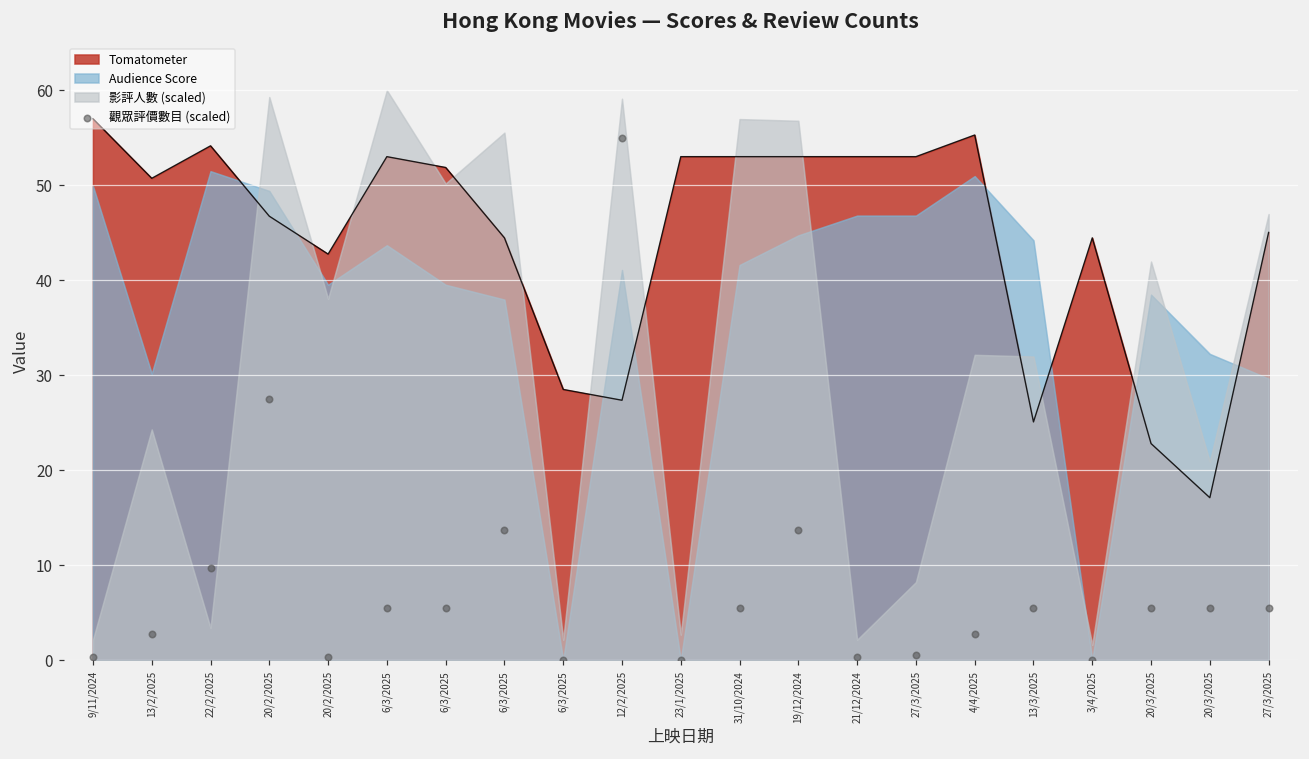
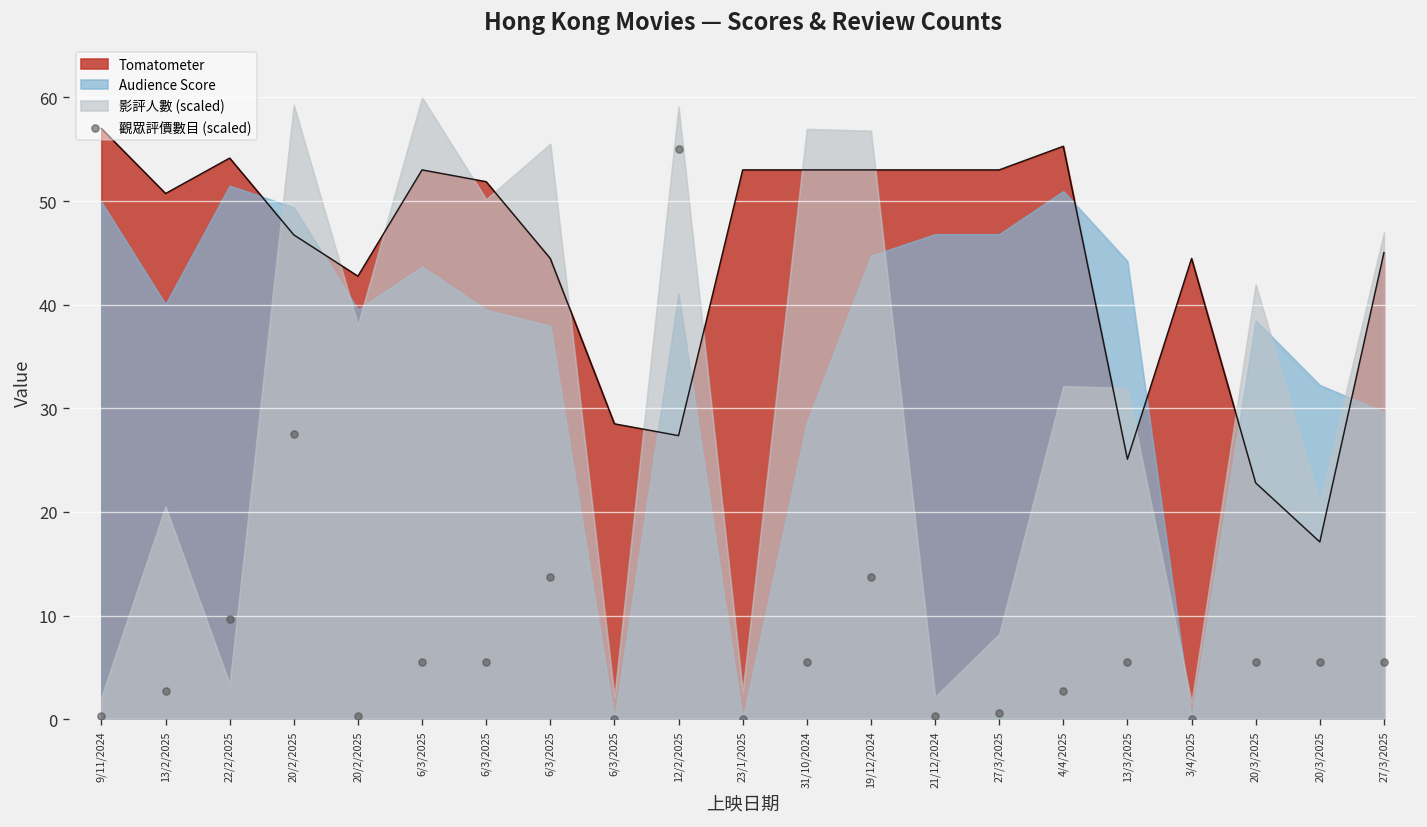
Audience Score, 13/2/2025: 30 -> 40
影評人數 (scaled), 13/2/2025: 24 -> 21
Audience Score, 31/10/2024: 42 -> 29
